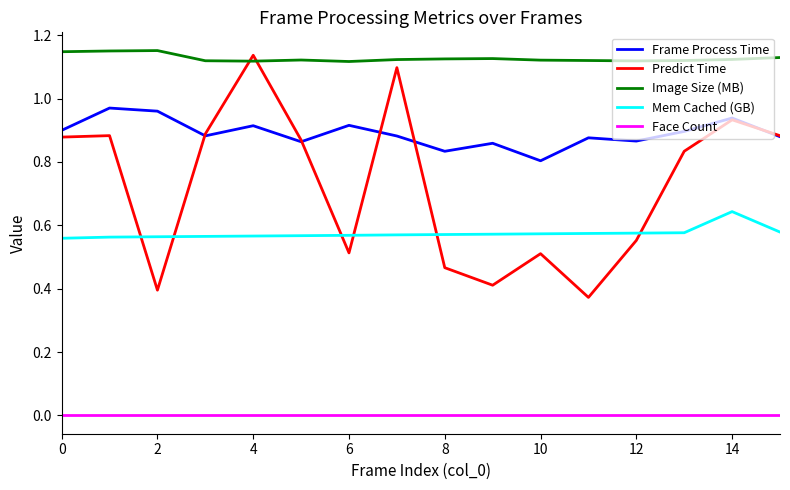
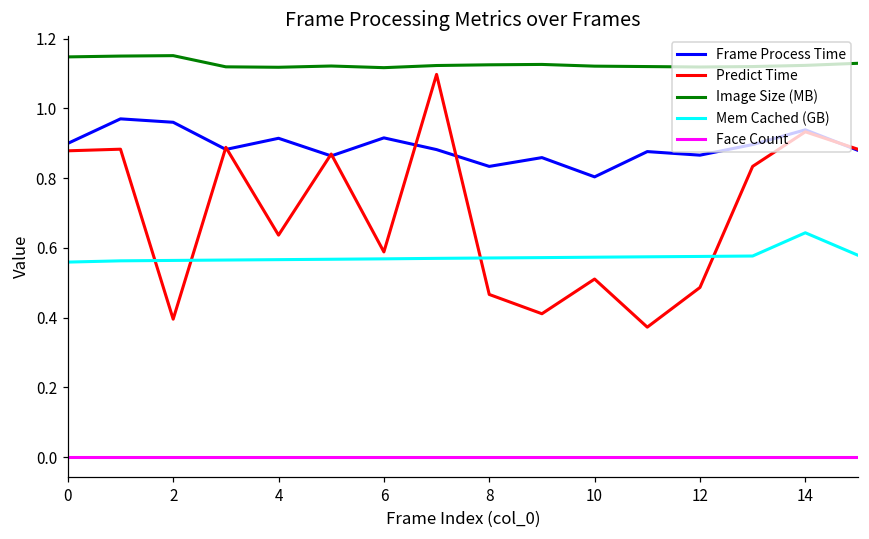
Predict Time, 4: 1.14 -> 0.64
Predict Time, 6: 0.51 -> 0.59
Predict Time, 12: 0.55 -> 0.49
